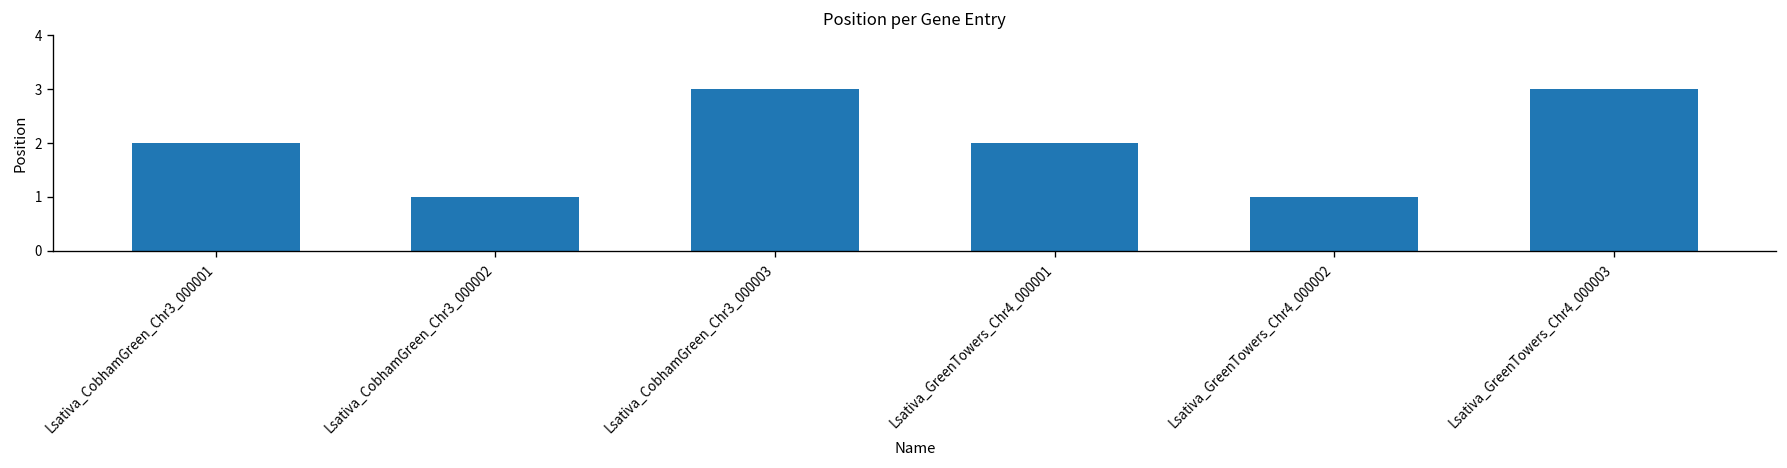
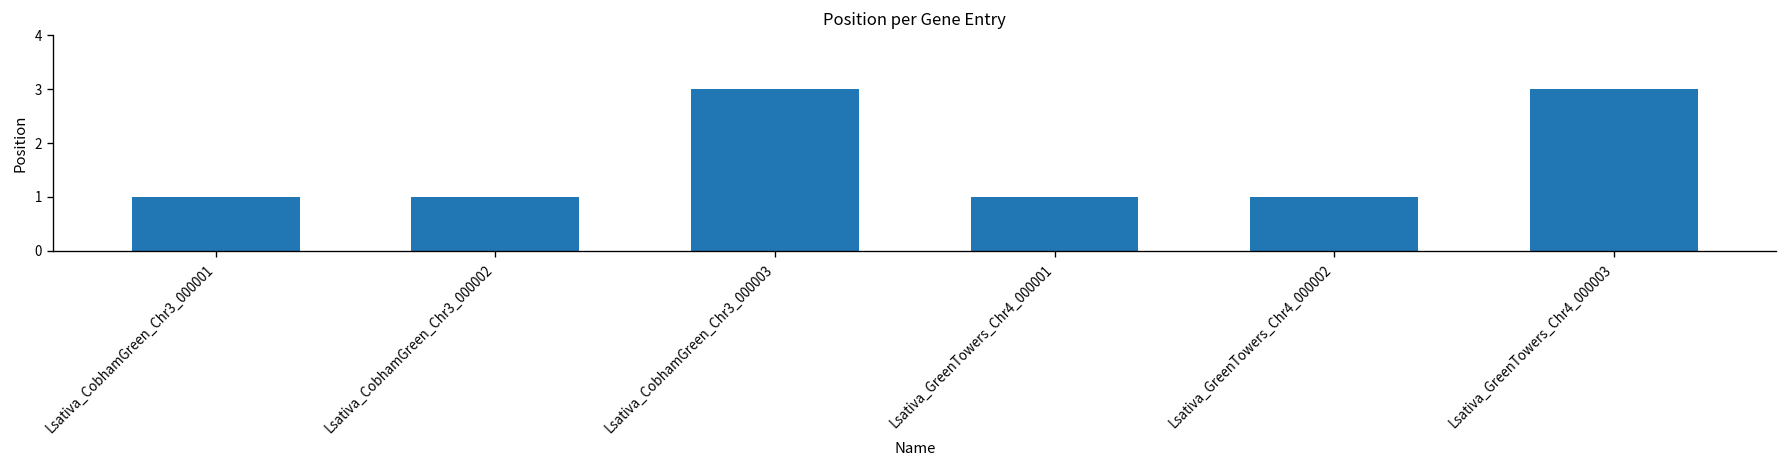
Lsativa_CobhamGreen_Chr3_000001: 2 -> 1
Lsativa_GreenTowers_Chr4_000001: 2 -> 1
